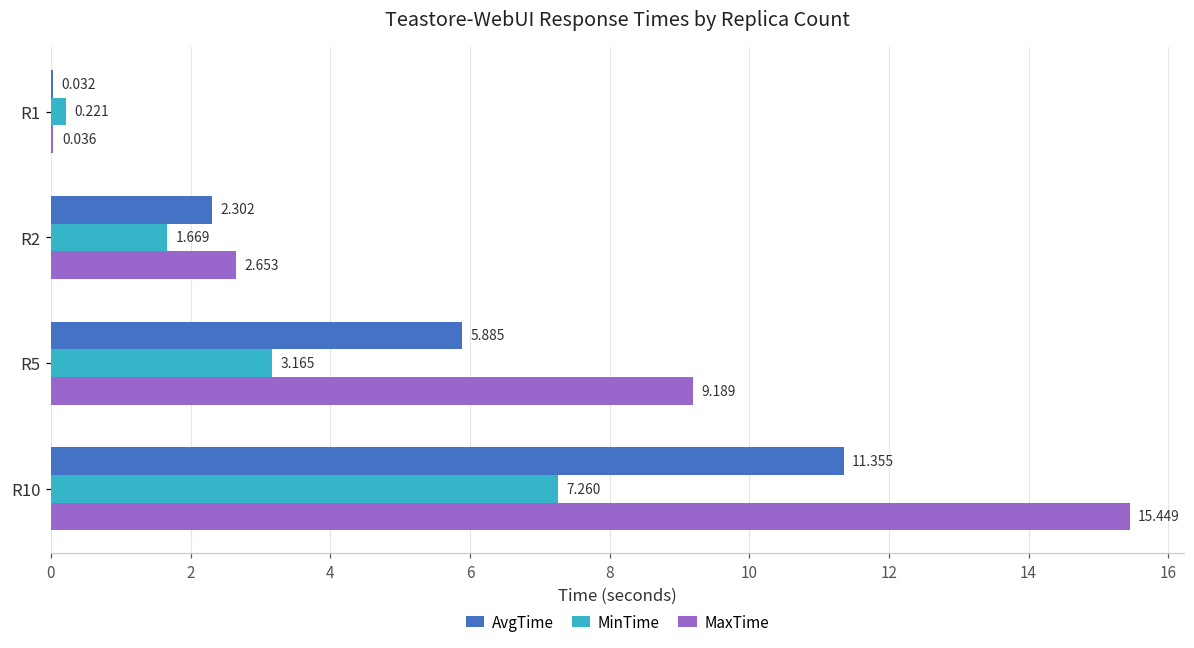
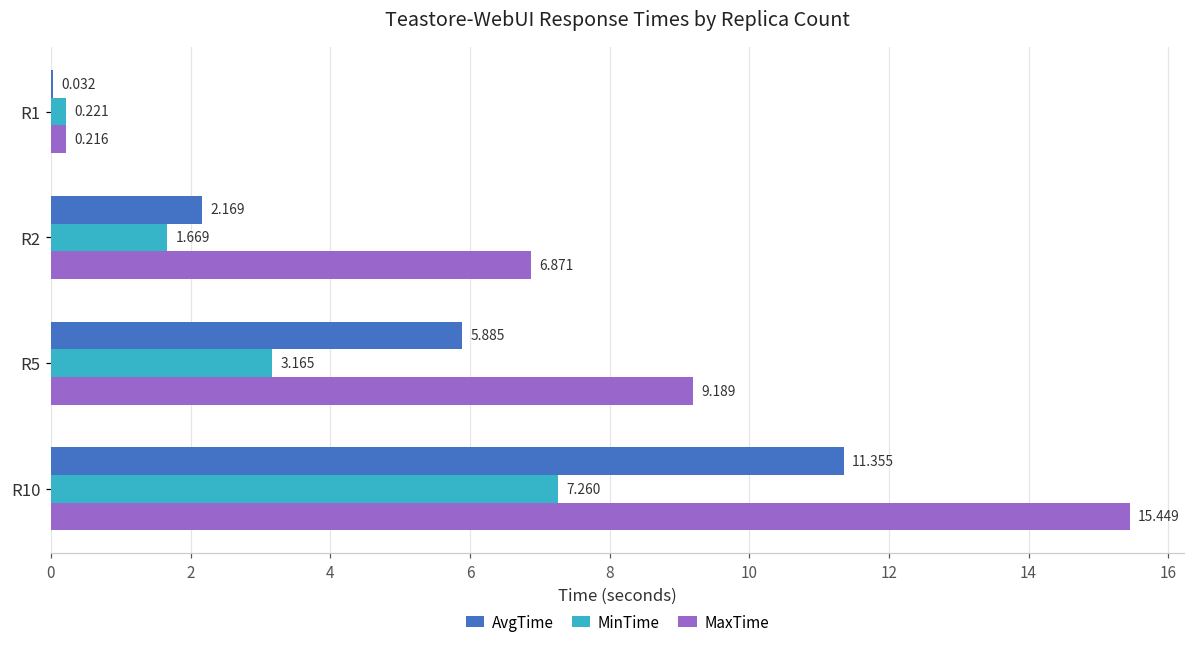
MaxTime, R1: 0.036 -> 0.216
AvgTime, R2: 2.302 -> 2.169
MaxTime, R2: 2.653 -> 6.871
